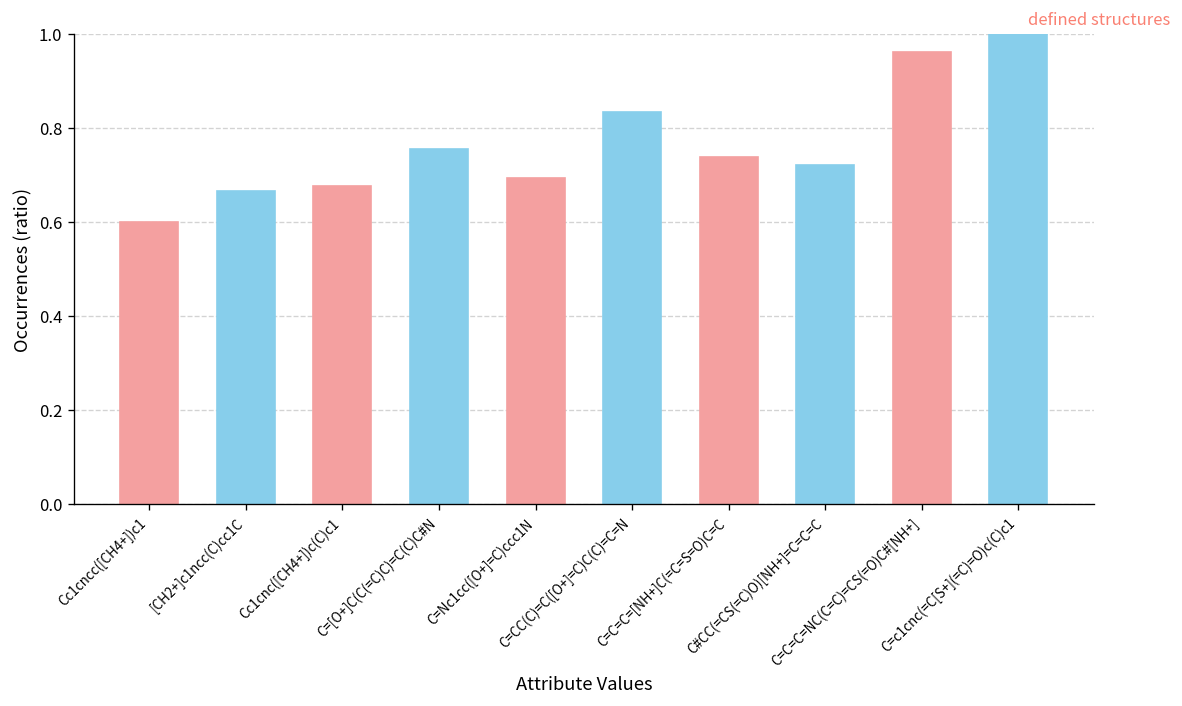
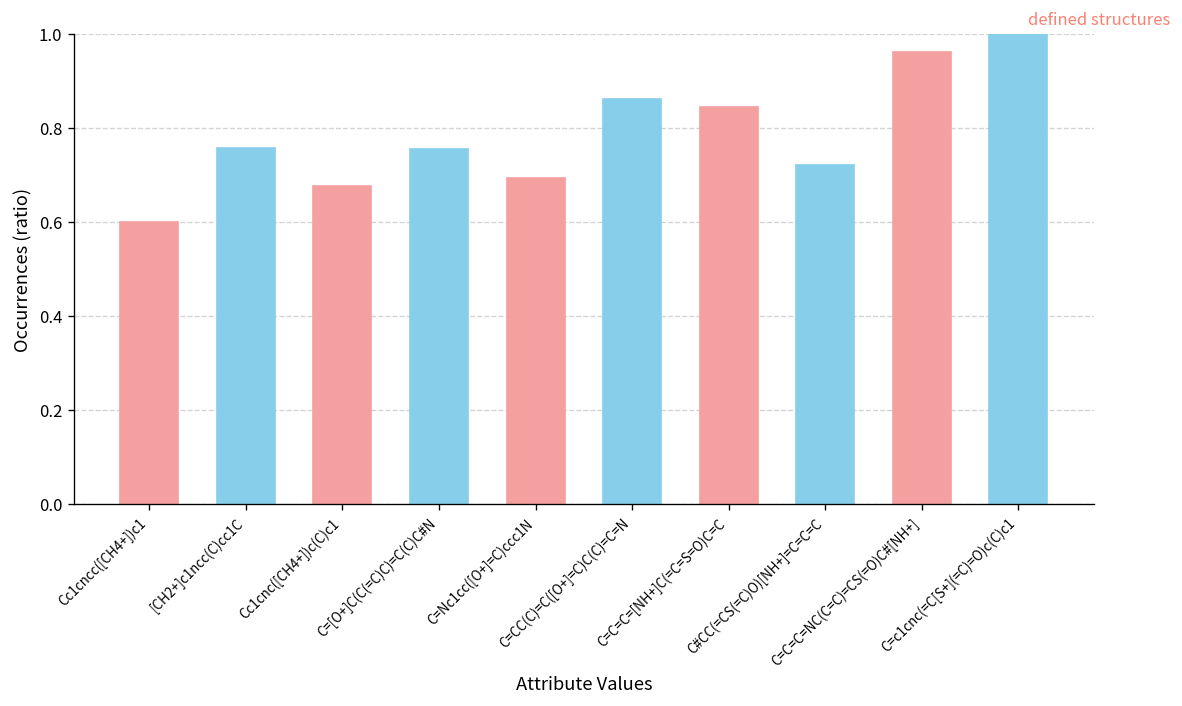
[CH2+]c1ncc(C)cc1C: 0.67 -> 0.76
C=CC(C)=C([O+]=C)C(C)=C=N: 0.83 -> 0.86
C=C=C=[NH+]C(=C=S=O)C=C: 0.74 -> 0.84
